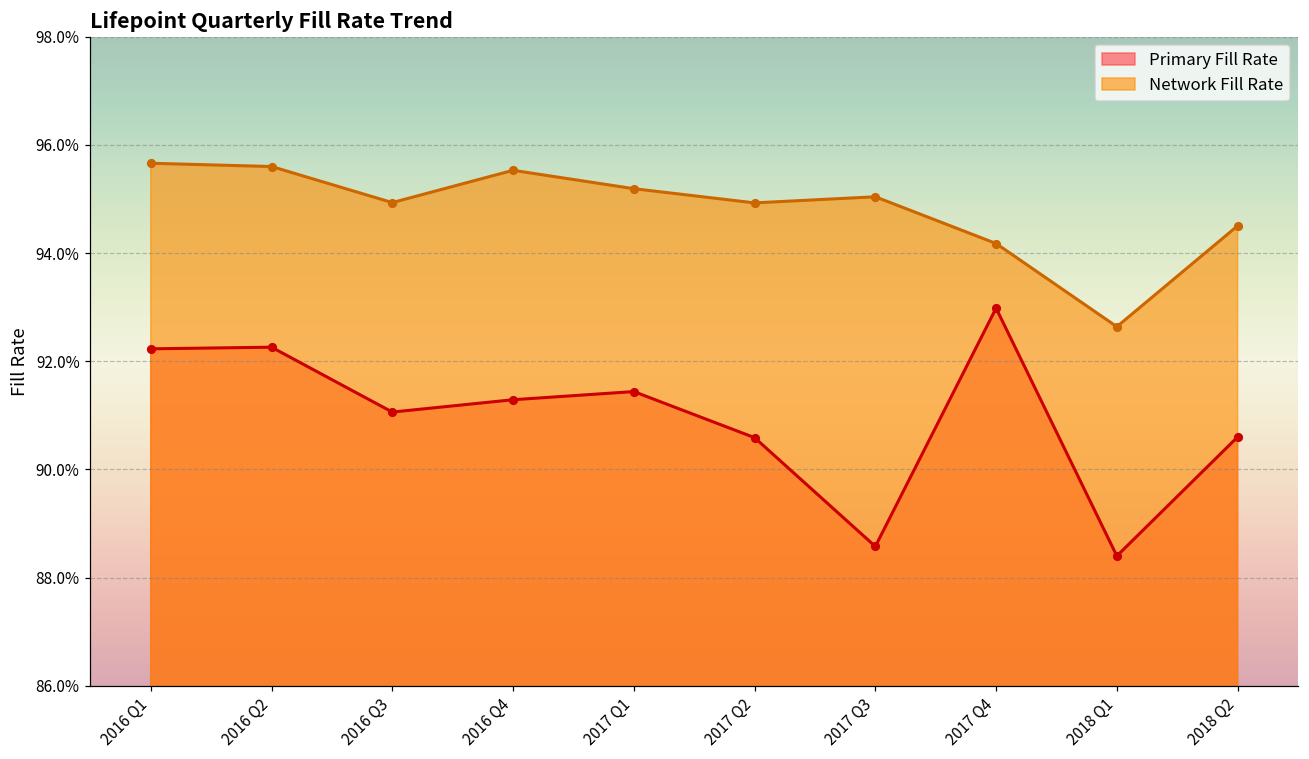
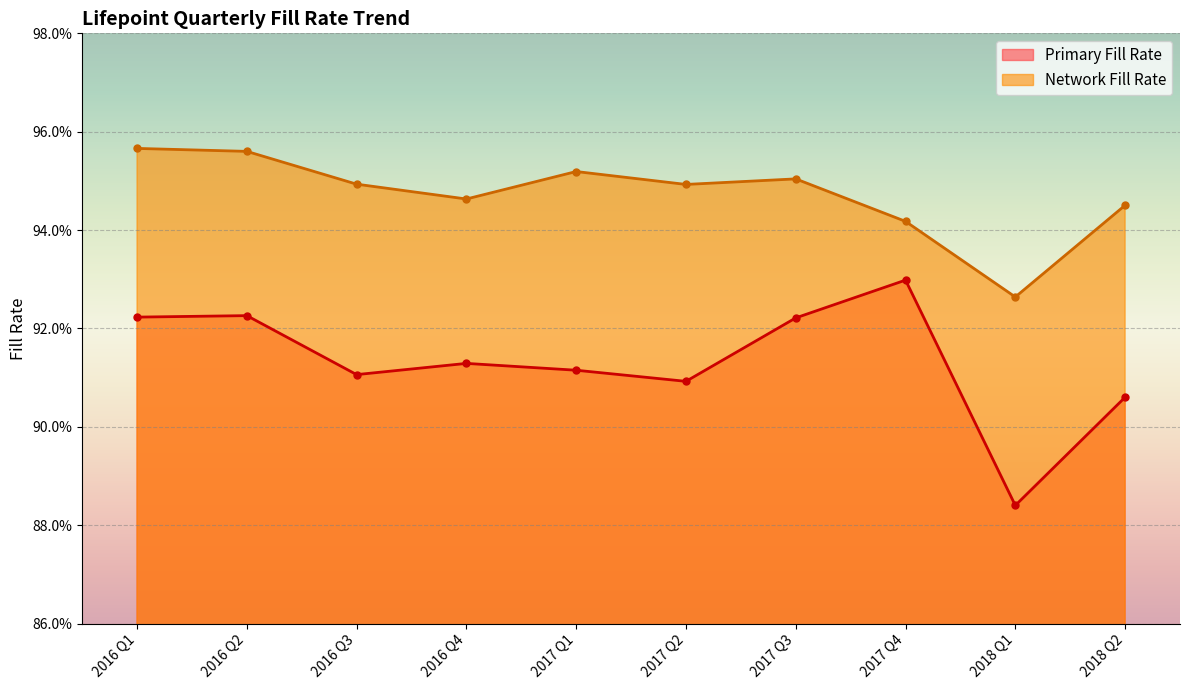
Network Fill Rate, 2016 Q4: 95.5% -> 94.6%
Primary Fill Rate, 2017 Q1: 91.4% -> 91.1%
Primary Fill Rate, 2017 Q2: 90.6% -> 90.9%
Primary Fill Rate, 2017 Q3: 88.6% -> 92.2%
